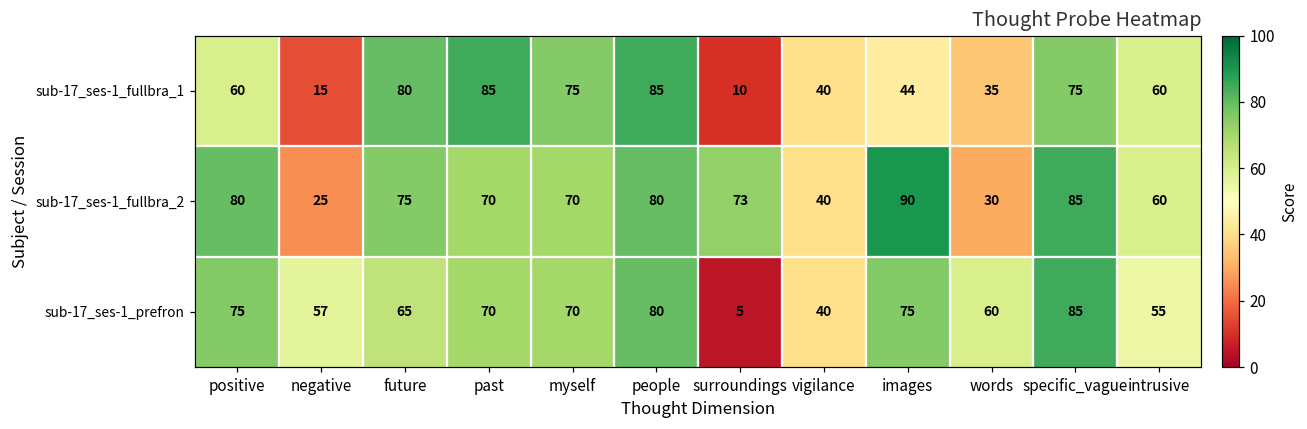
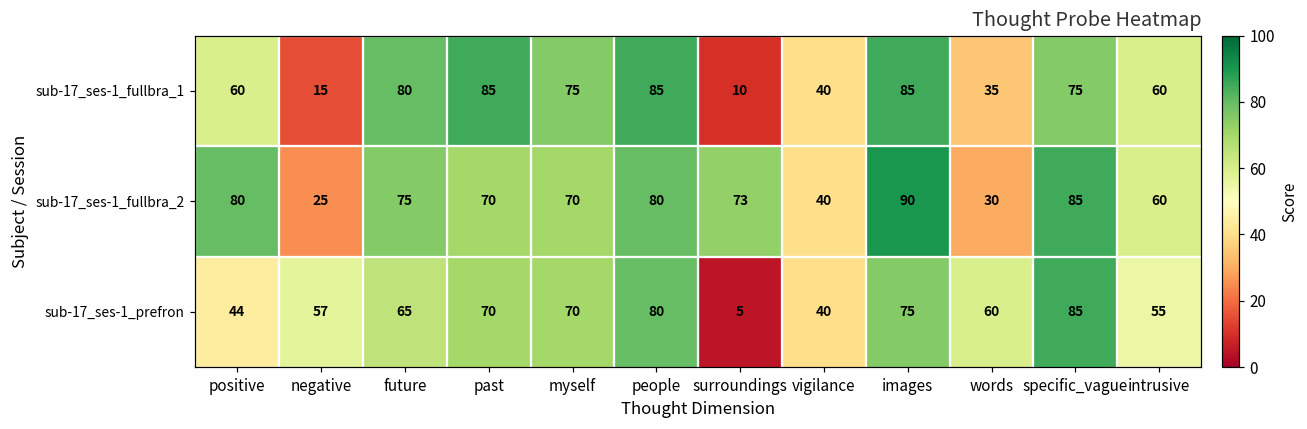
sub-17_ses-1_fullbra_1, images: 44 -> 85
sub-17_ses-1_prefron, positive: 75 -> 44
